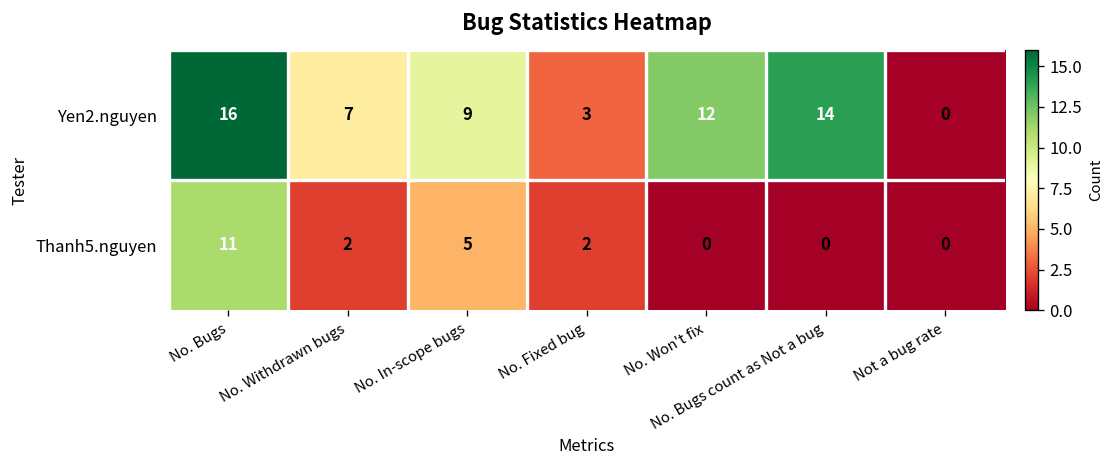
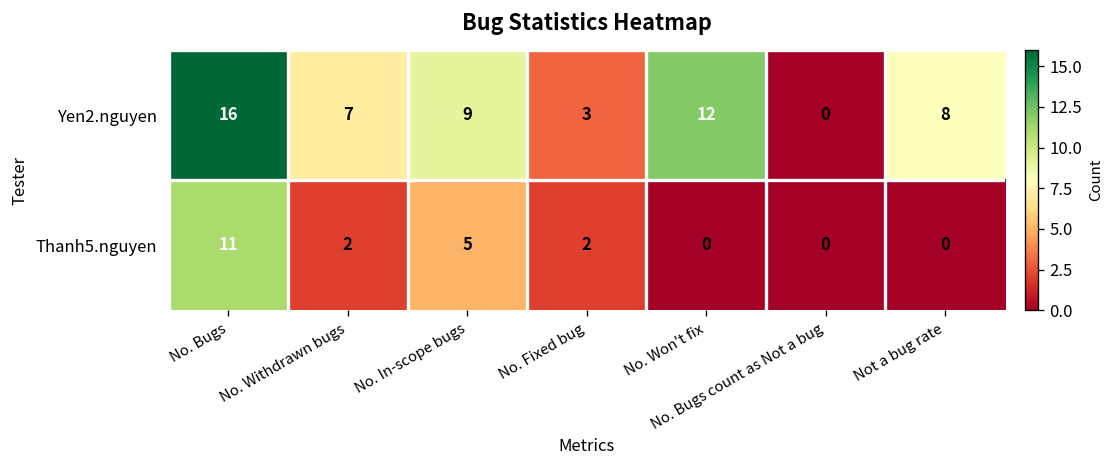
Yen2.nguyen, No. Bugs count as Not a bug: 14 -> 0
Yen2.nguyen, Not a bug rate: 0 -> 8
